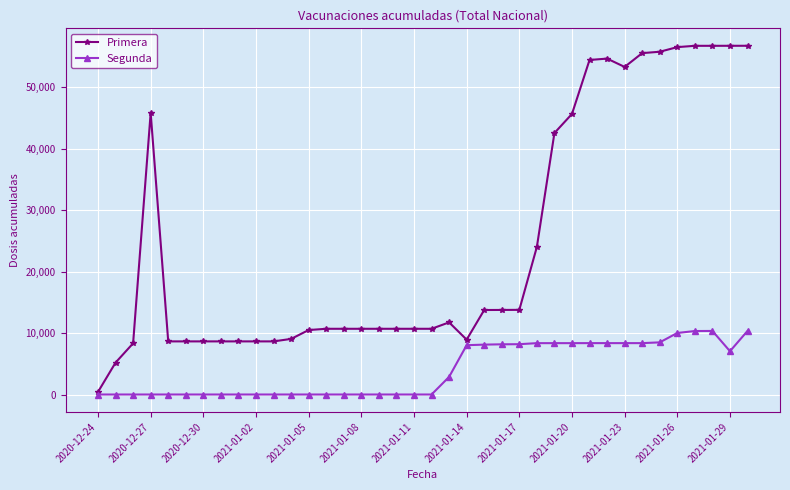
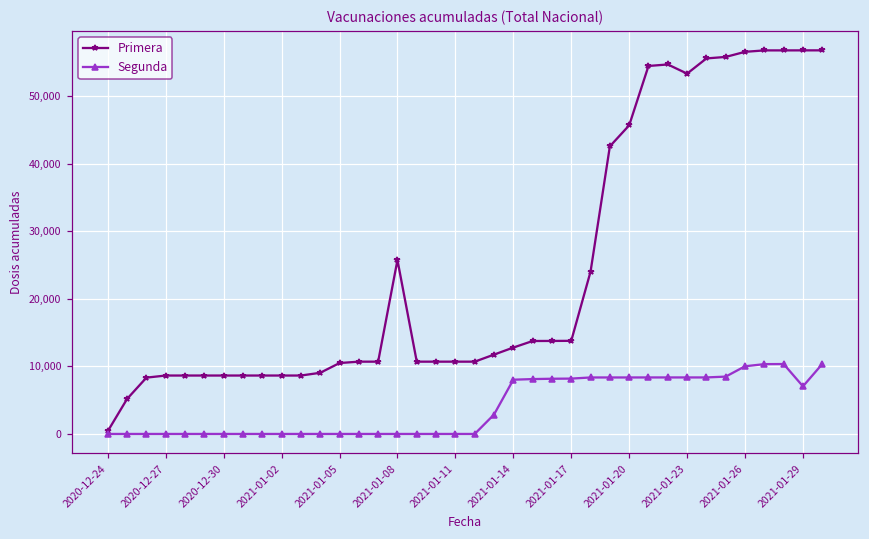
Primera, 2020-12-27: 46,000 -> 9,000
Primera, 2021-01-08: 11,000 -> 26,000
Primera, 2021-01-14: 9,000 -> 13,000
